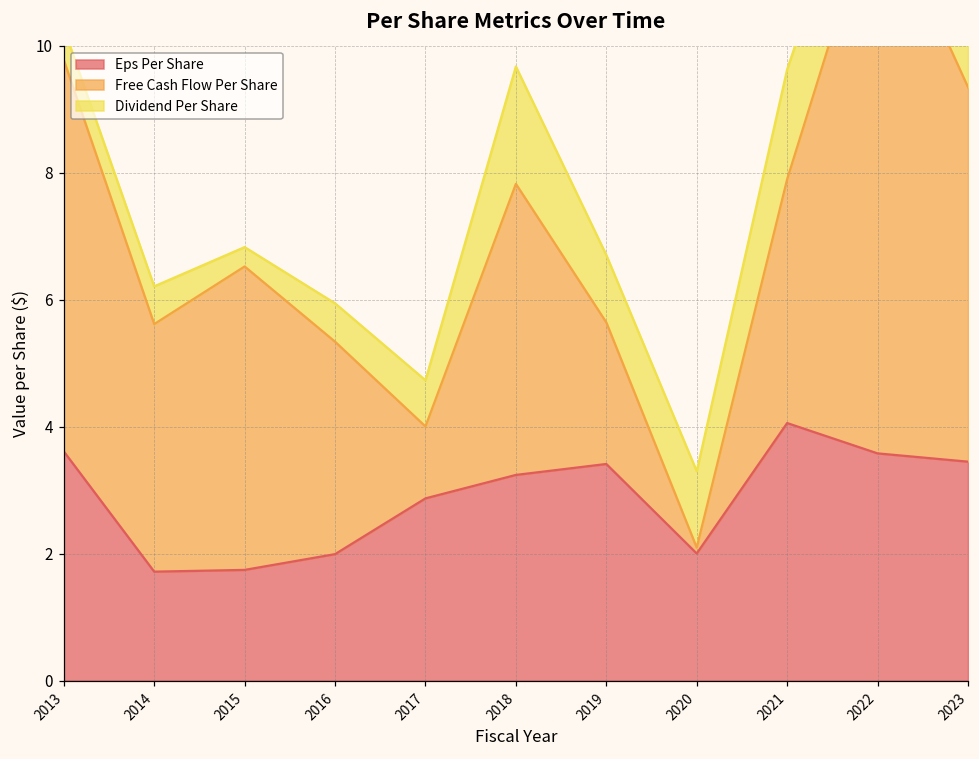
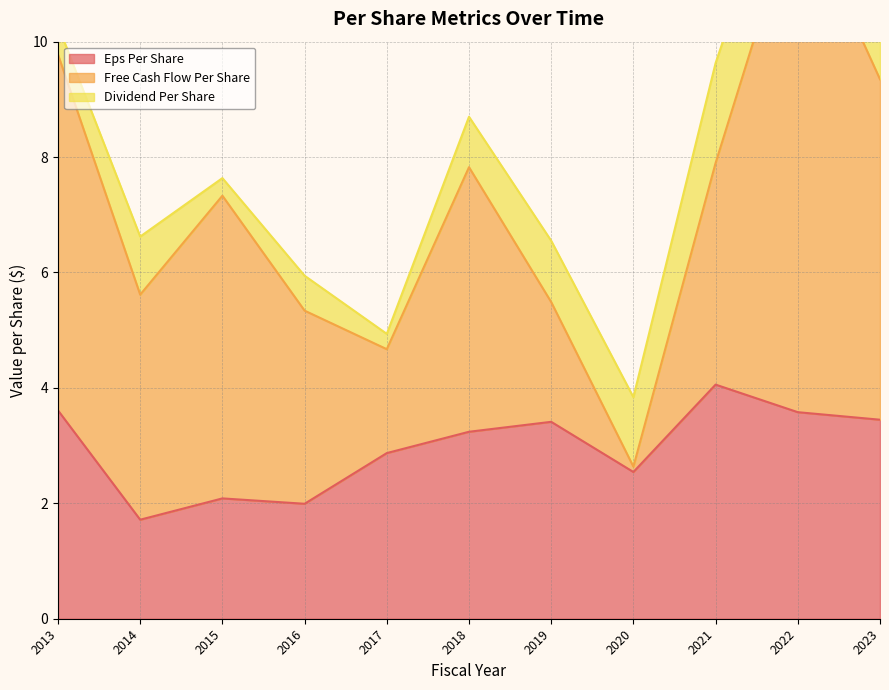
Dividend Per Share, 2014: 0.6 -> 1.0
Eps Per Share, 2015: 1.7 -> 2.1
Free Cash Flow Per Share, 2015: 4.8 -> 5.2
Free Cash Flow Per Share, 2017: 1.1 -> 1.8
Dividend Per Share, 2017: 0.7 -> 0.3
Dividend Per Share, 2018: 1.8 -> 0.9
Free Cash Flow Per Share, 2019: 2.2 -> 2.1
Eps Per Share, 2020: 2.0 -> 2.5
